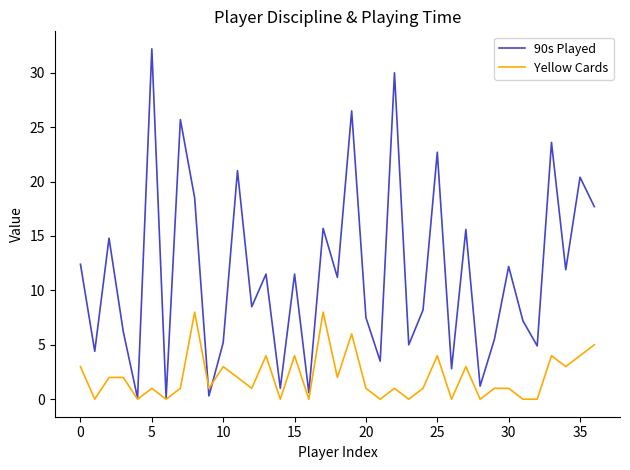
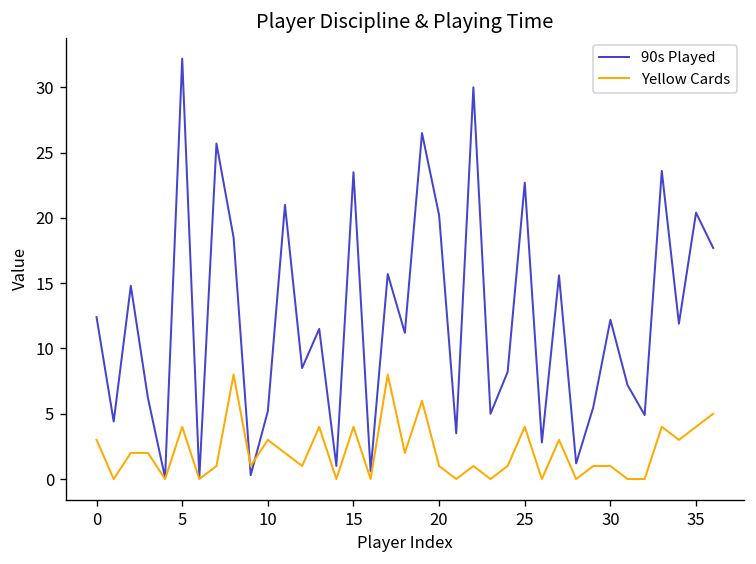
Yellow Cards, 5: 1 -> 4
90s Played, 15: 11.5 -> 23.5
90s Played, 20: 7.5 -> 20.2
